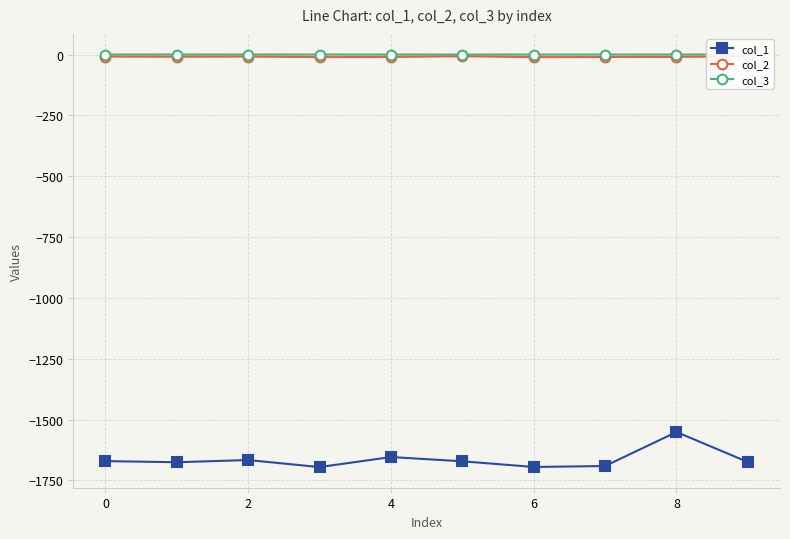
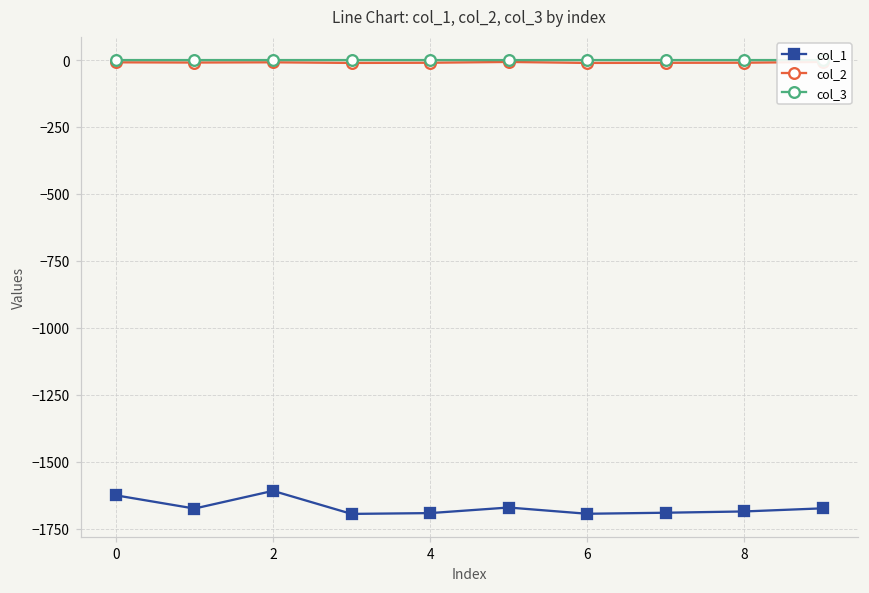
col_1, 0: -1670 -> -1630
col_1, 2: -1670 -> -1610
col_1, 4: -1650 -> -1690
col_1, 8: -1550 -> -1690
